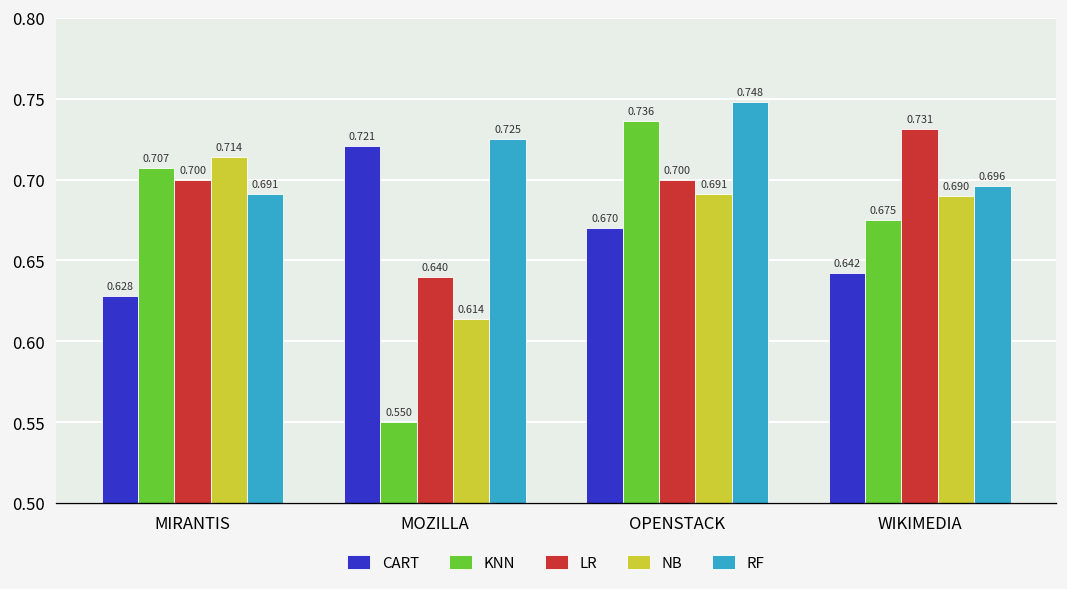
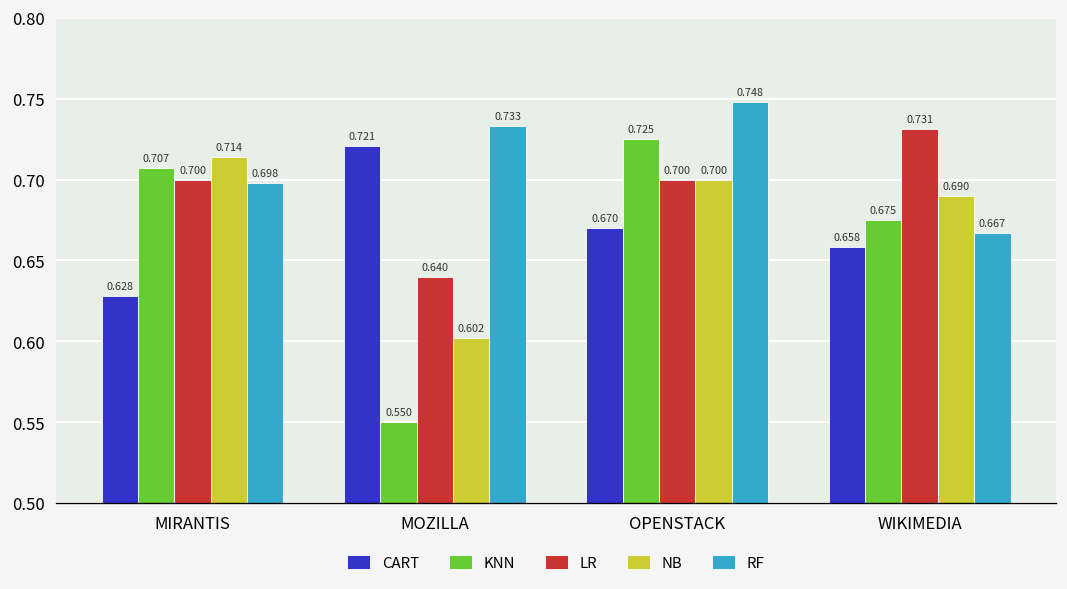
RF, MIRANTIS: 0.691 -> 0.698
NB, MOZILLA: 0.614 -> 0.602
RF, MOZILLA: 0.725 -> 0.733
KNN, OPENSTACK: 0.736 -> 0.725
NB, OPENSTACK: 0.691 -> 0.700
CART, WIKIMEDIA: 0.642 -> 0.658
RF, WIKIMEDIA: 0.696 -> 0.667
